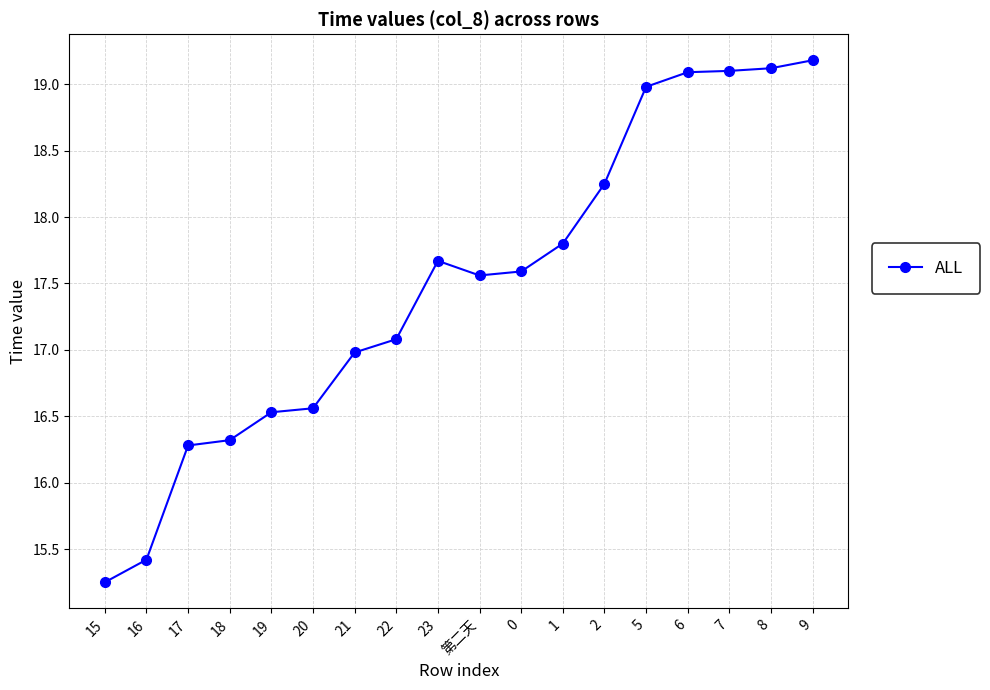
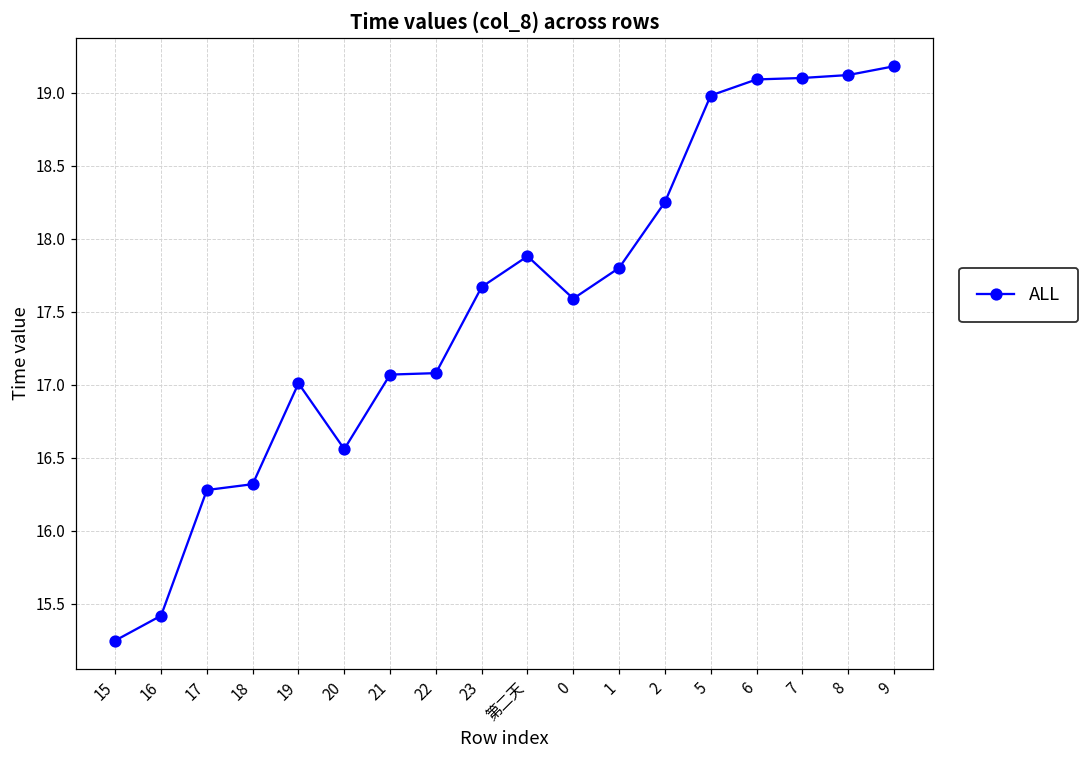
19: 16.53 -> 17.01
21: 16.98 -> 17.07
第二天: 17.56 -> 17.88
